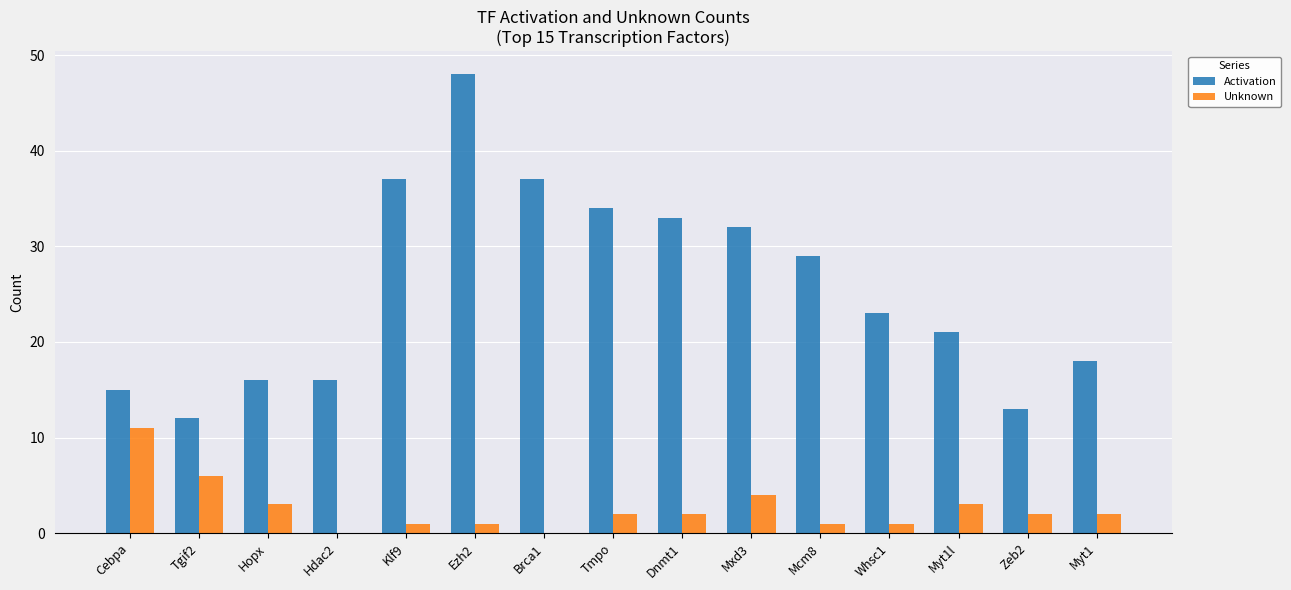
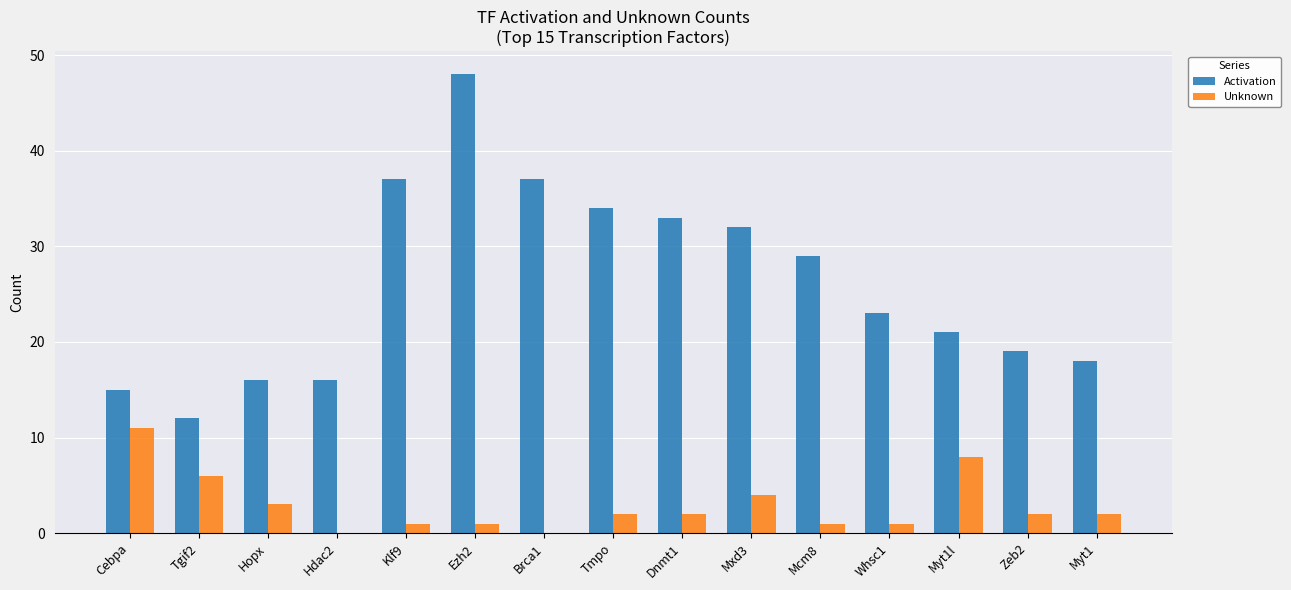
Unknown, Myt1l: 3 -> 8
Activation, Zeb2: 13 -> 19
